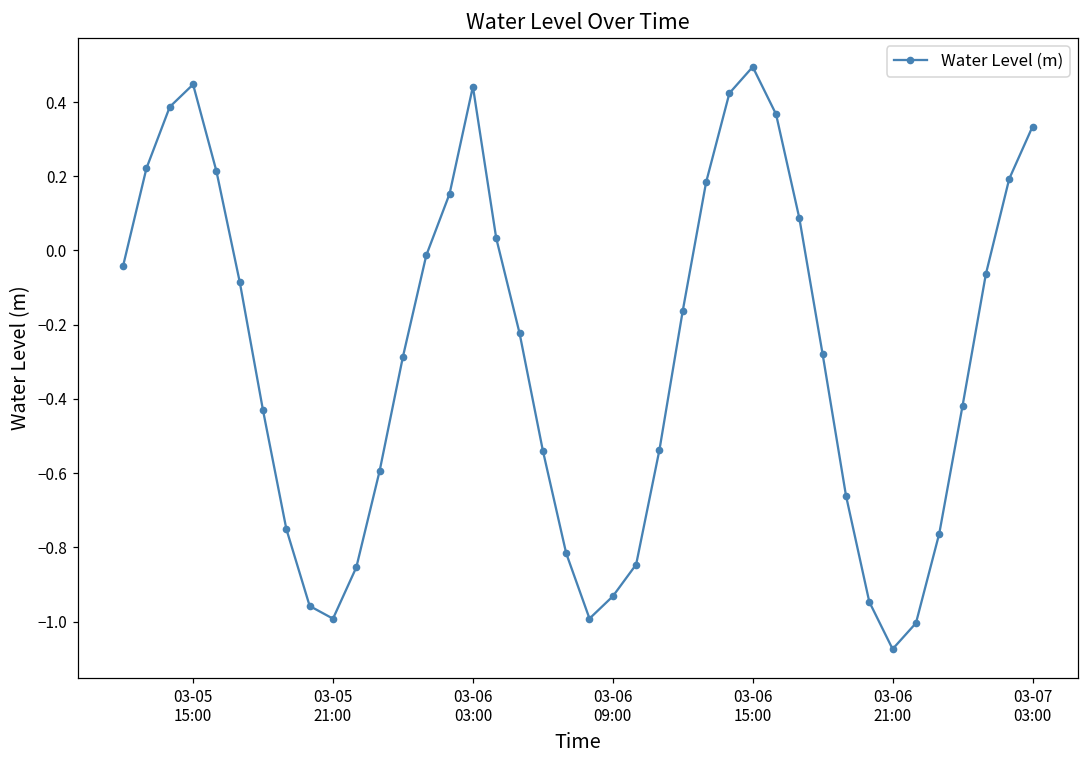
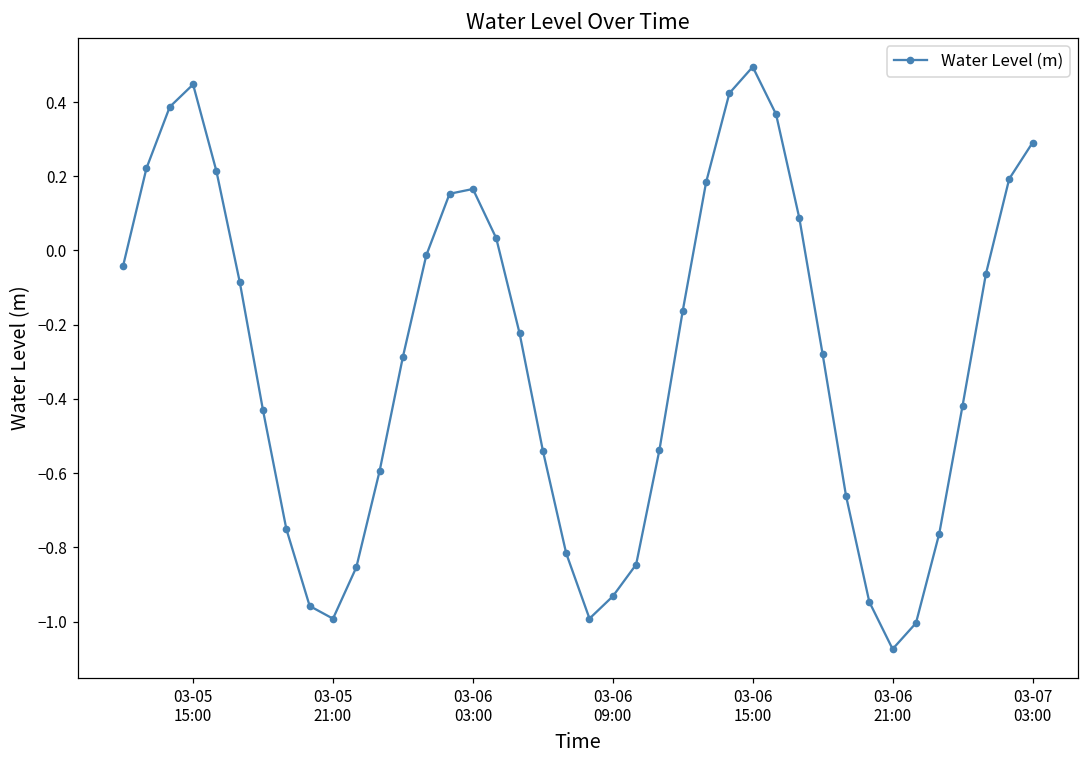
03-06 03:00: 0.44 -> 0.17
03-07 03:00: 0.33 -> 0.29
